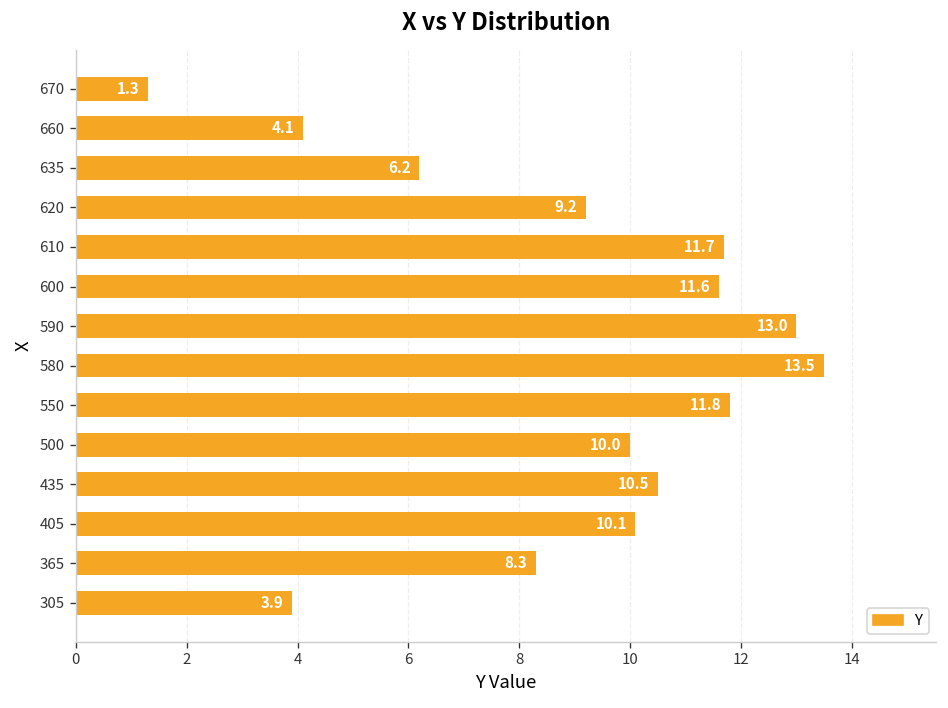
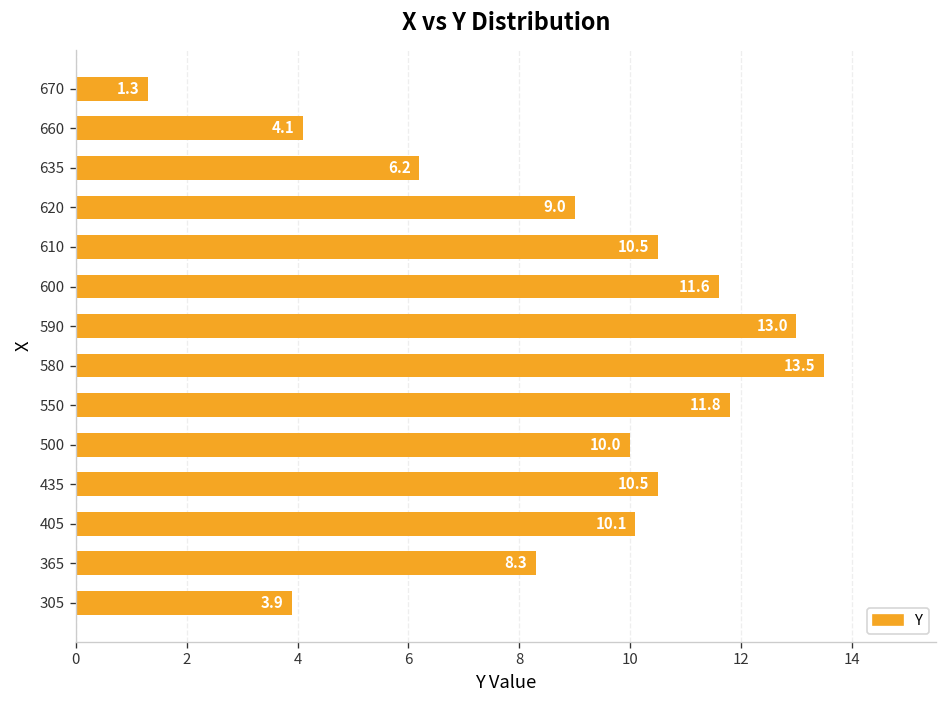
620: 9.2 -> 9.0
610: 11.7 -> 10.5
